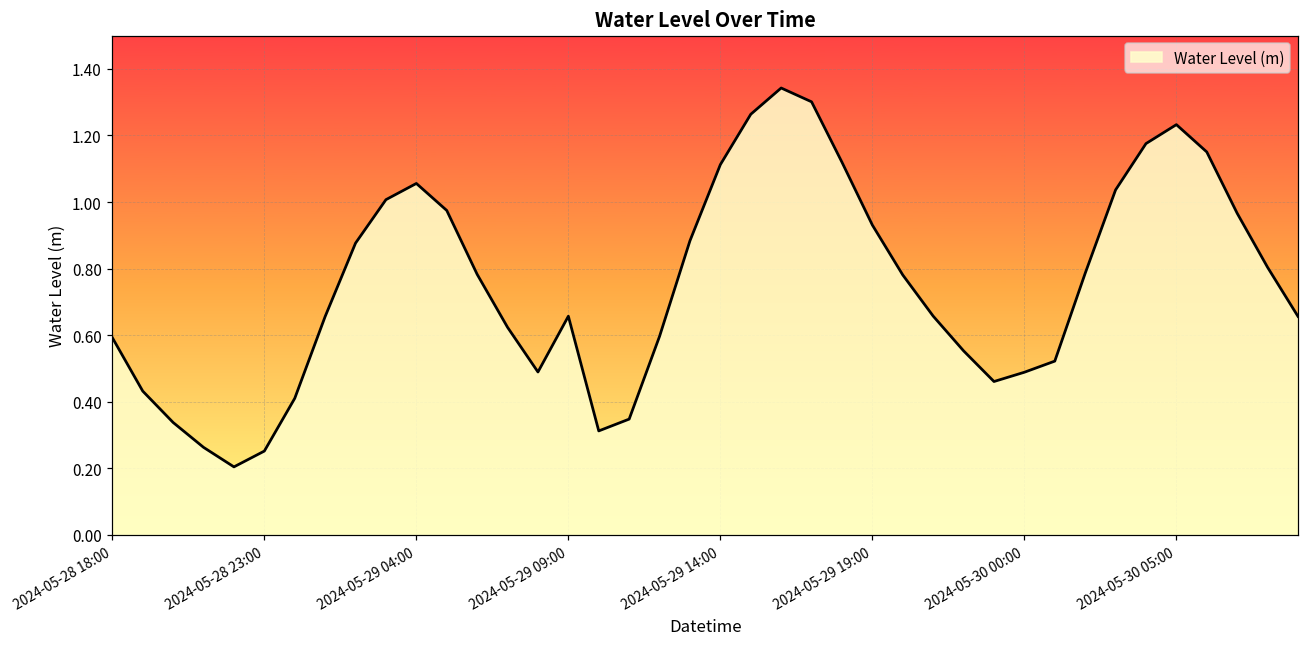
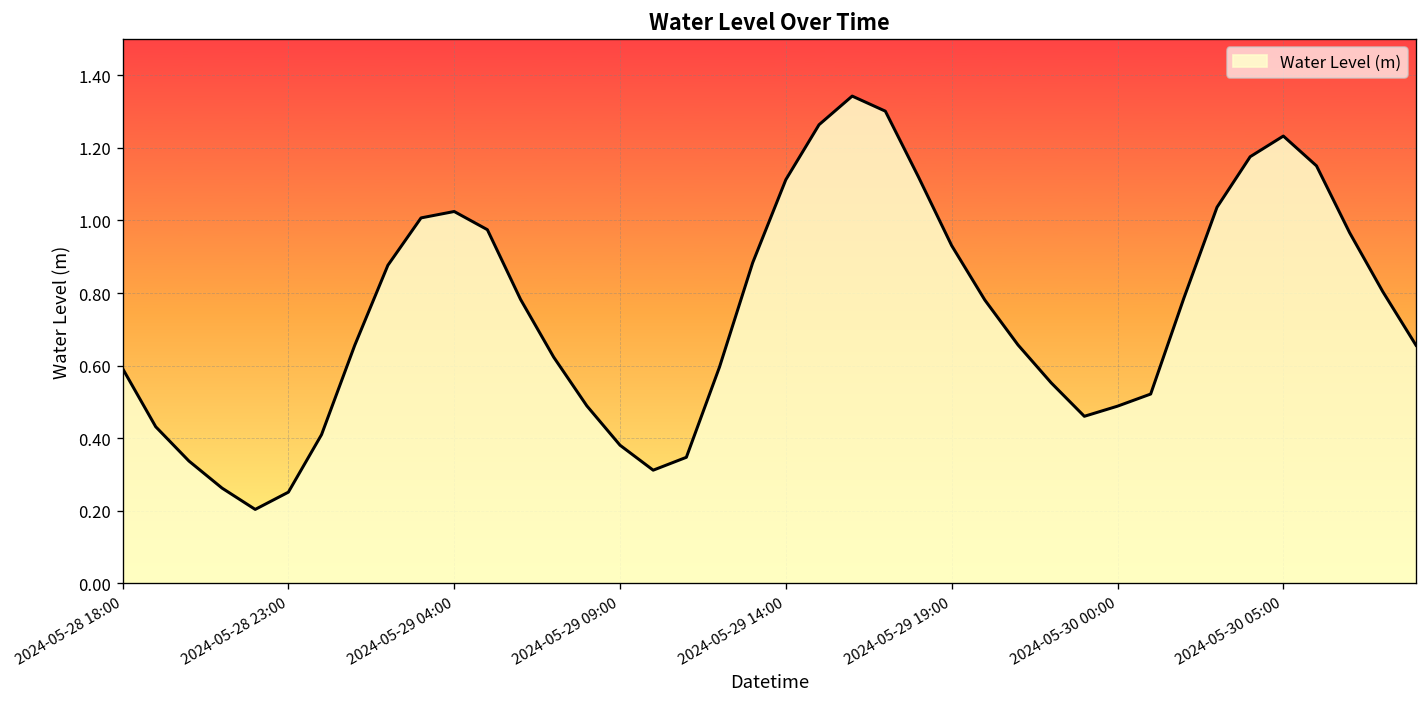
2024-05-29 04:00: 1.06 -> 1.02
2024-05-29 09:00: 0.66 -> 0.38
